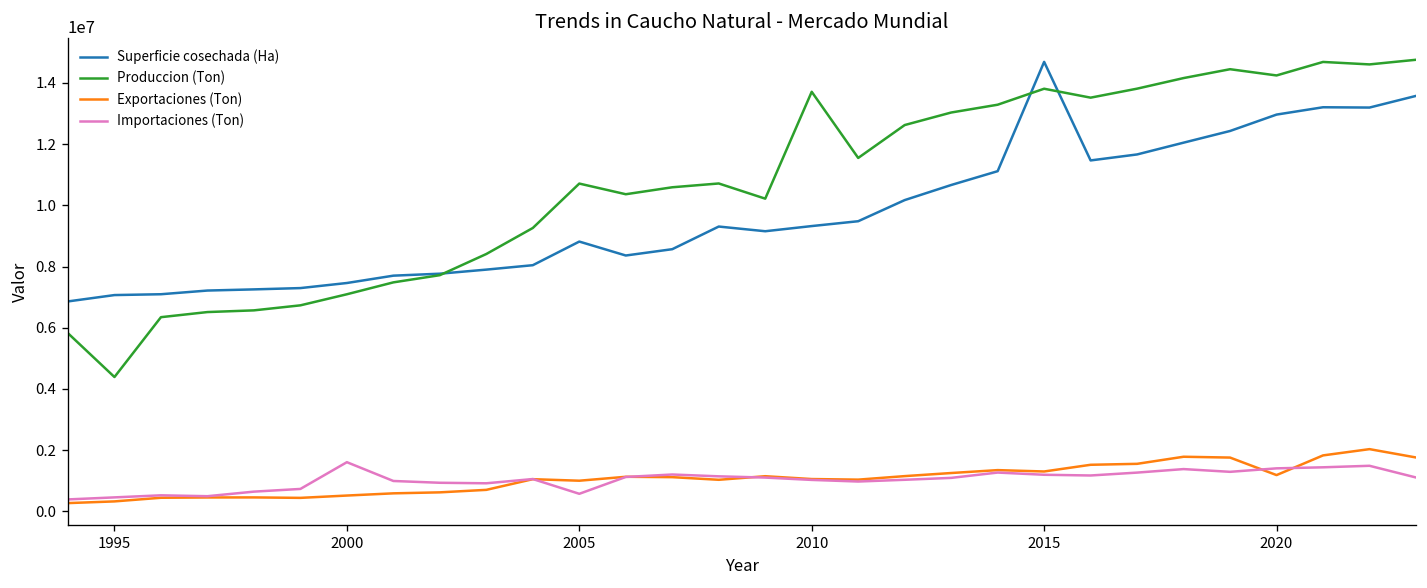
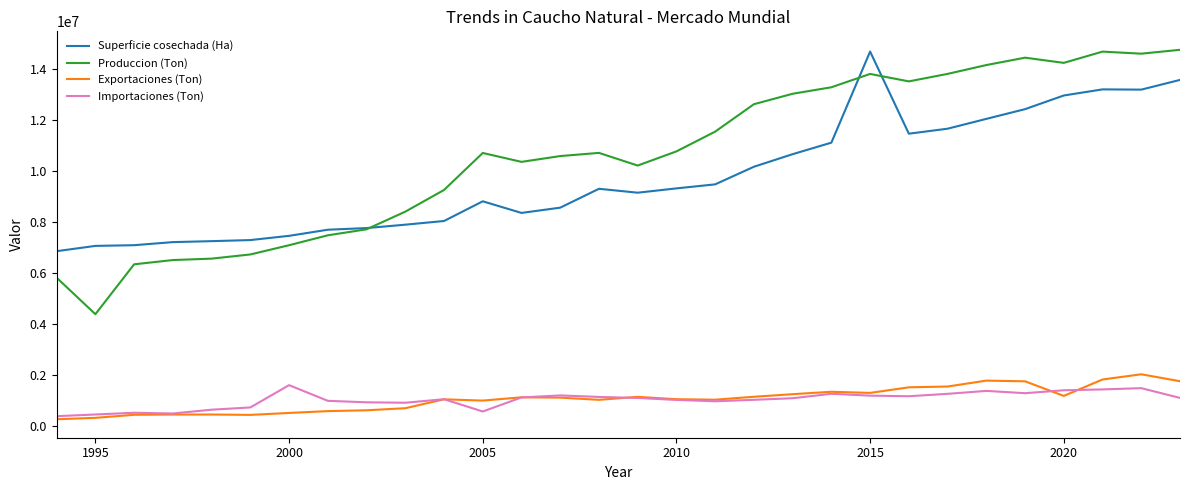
Produccion (Ton), 2010: 13700000 -> 10800000
